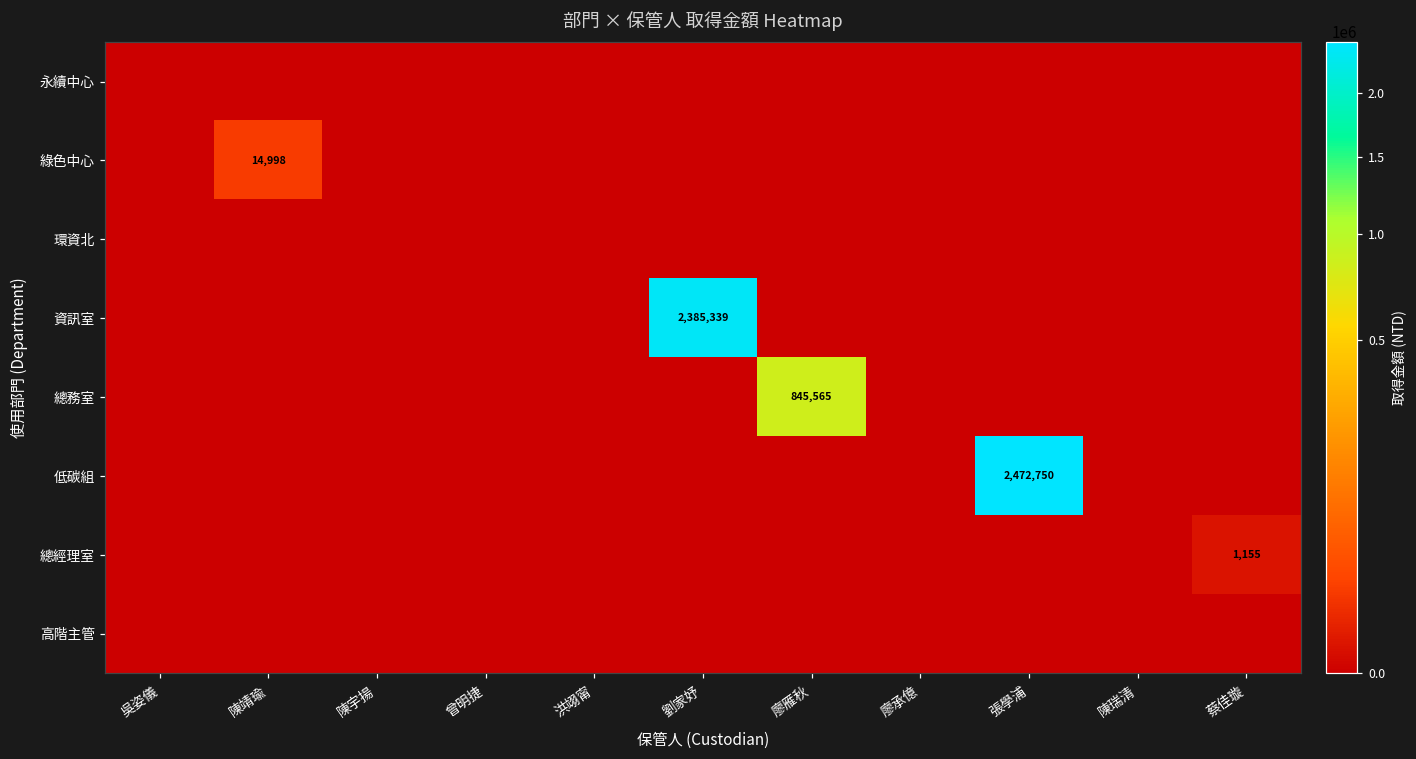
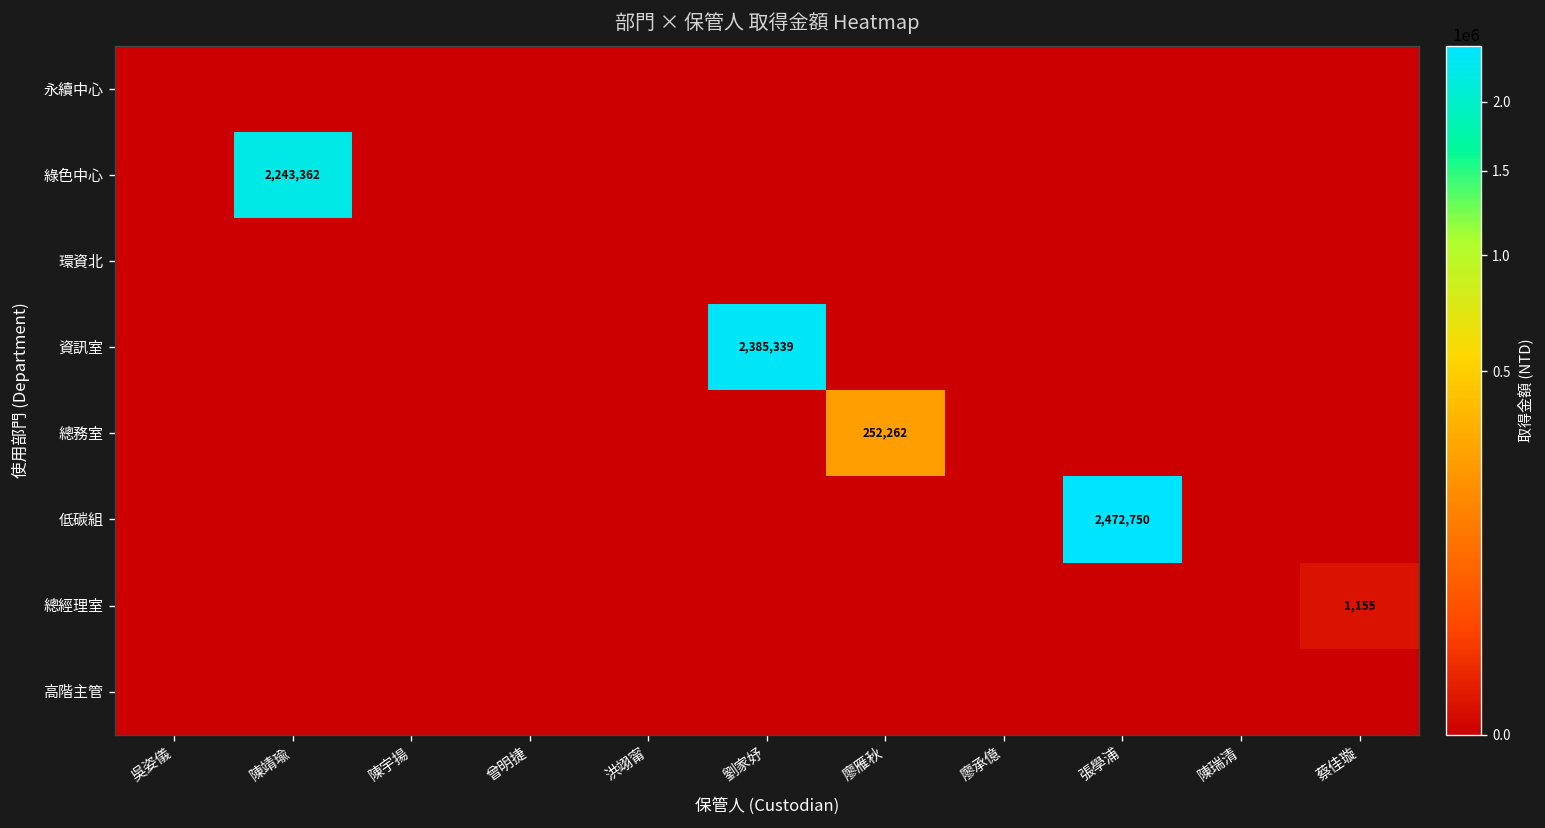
綠色中心, 陳靖瑜: 14,998 -> 2,243,362
總務室, 廖雁秋: 845,565 -> 252,262
